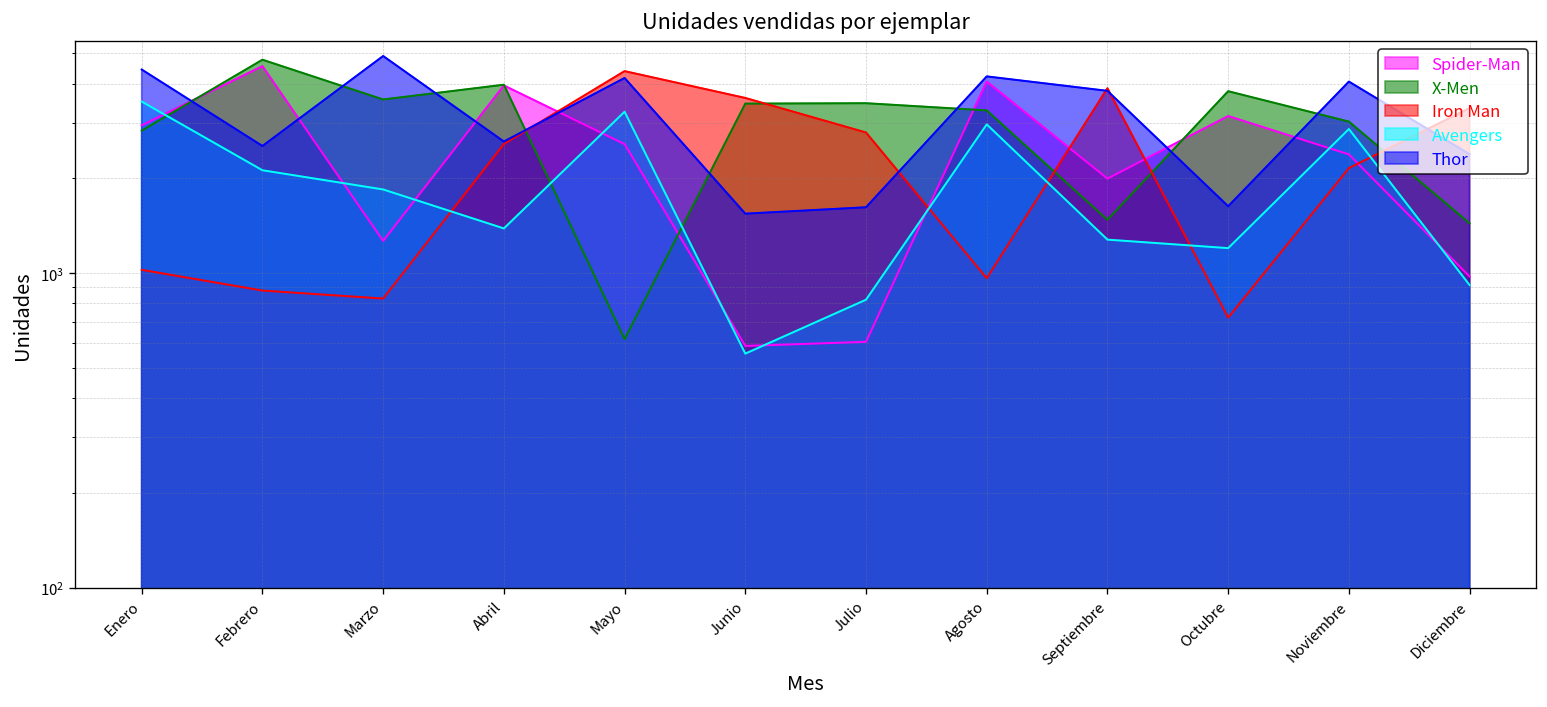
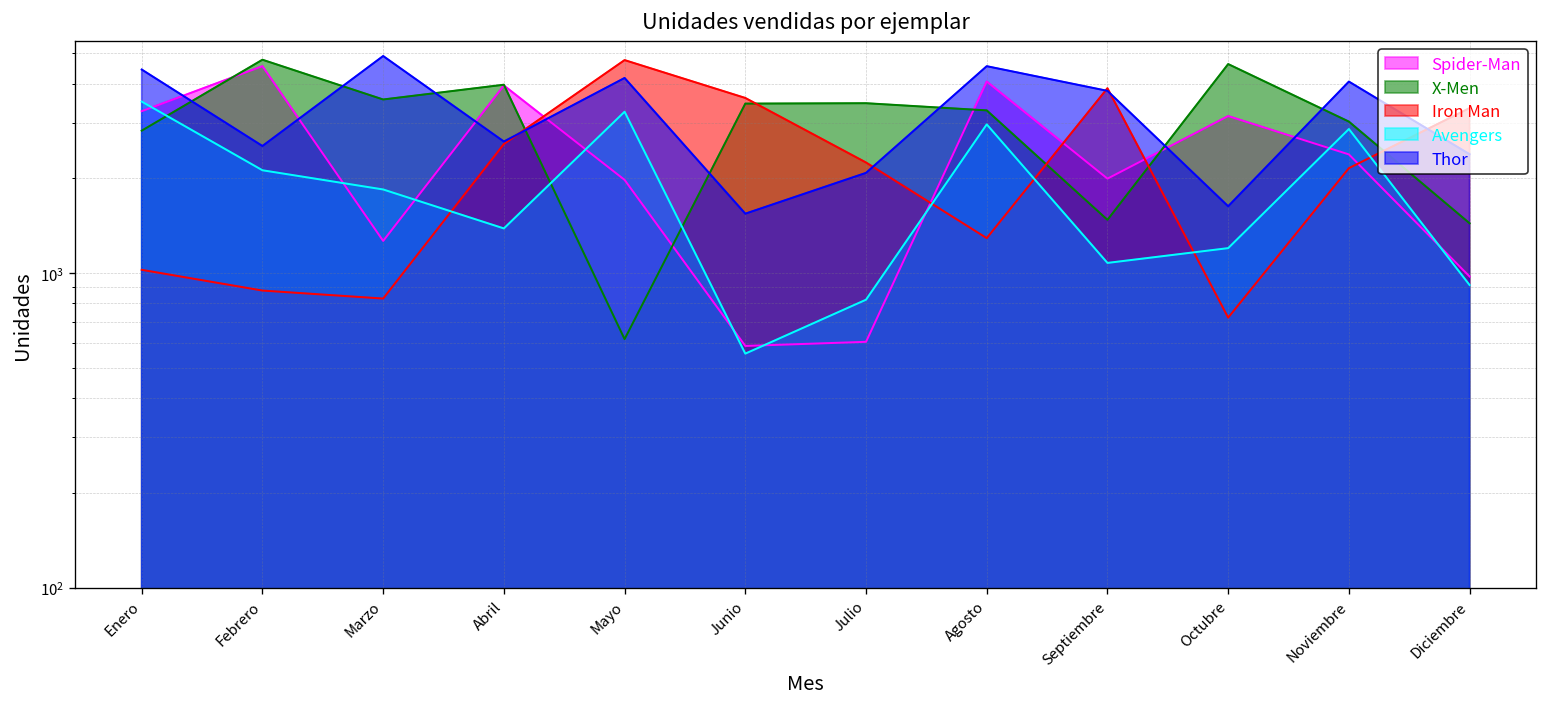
Spider-Man, Enero: 2900 -> 3300
Spider-Man, Mayo: 2600 -> 2000
Iron Man, Mayo: 4400 -> 4700
Iron Man, Julio: 2800 -> 2200
Thor, Julio: 1600 -> 2100
Iron Man, Agosto: 960 -> 1300
Thor, Agosto: 4200 -> 4500
Avengers, Septiembre: 1300 -> 1080
X-Men, Octubre: 3800 -> 4600
